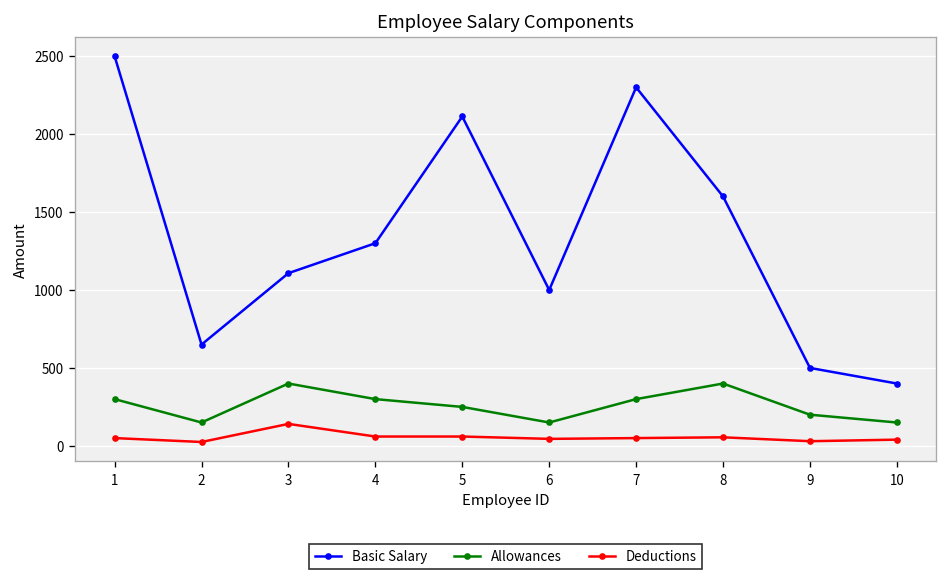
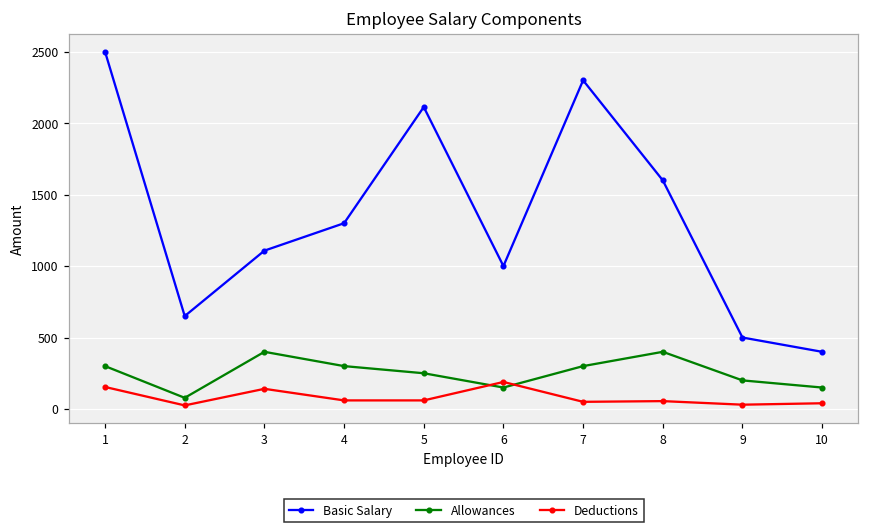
Deductions, 1: 50 -> 150
Allowances, 2: 150 -> 80
Deductions, 6: 50 -> 190
